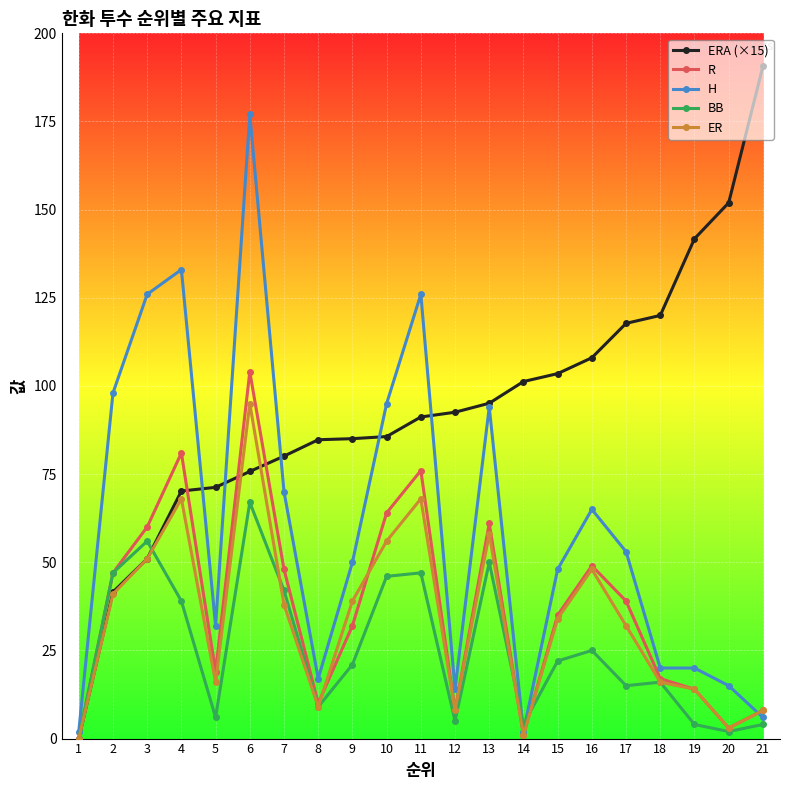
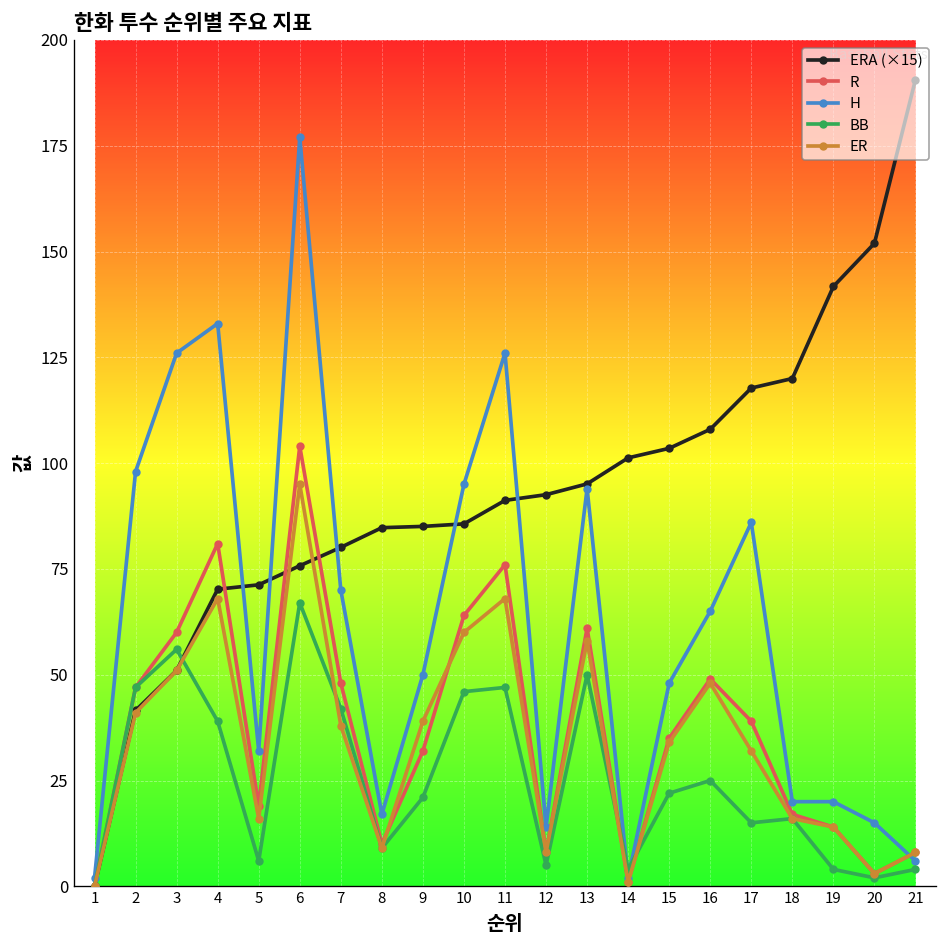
ER, 10: 56 -> 60
H, 17: 53 -> 86
